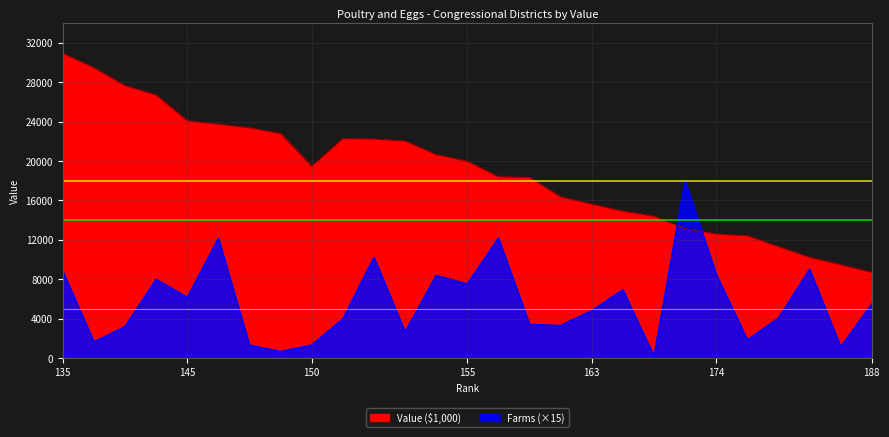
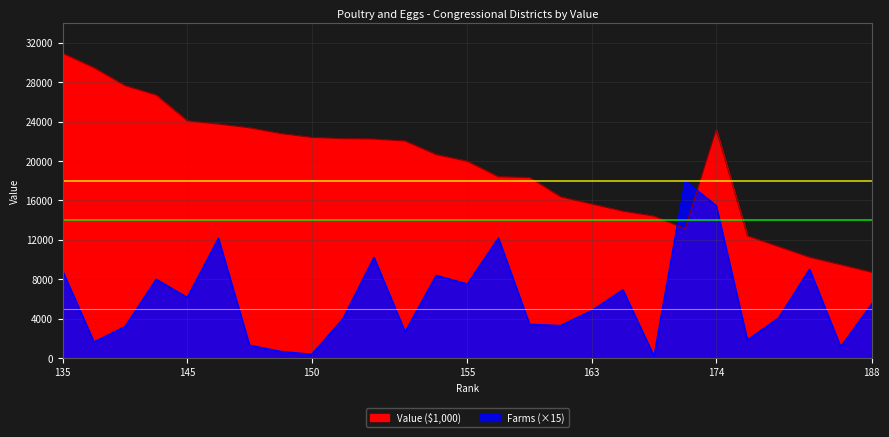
Value ($1,000), 150: 19000 -> 22000
Farms (×15), 150: 1000 -> 0
Value ($1,000), 174: 13000 -> 23000
Farms (×15), 174: 9000 -> 15000
